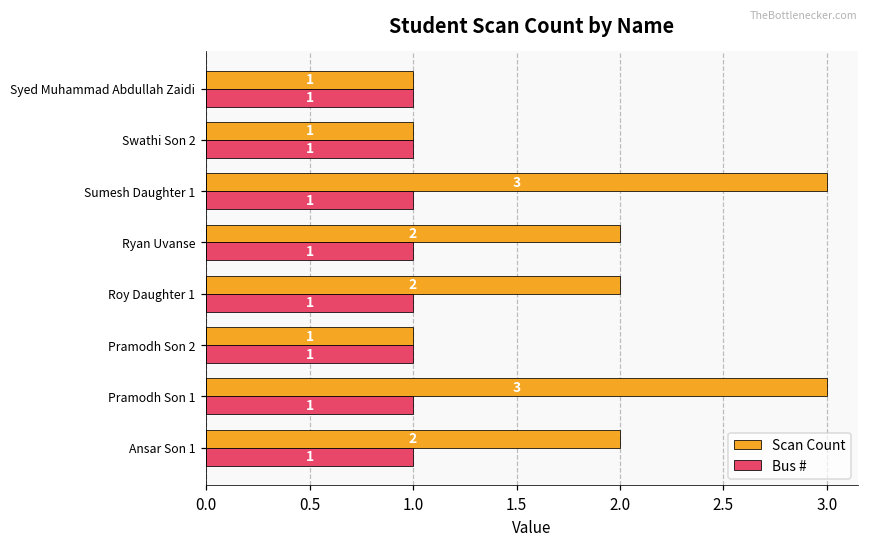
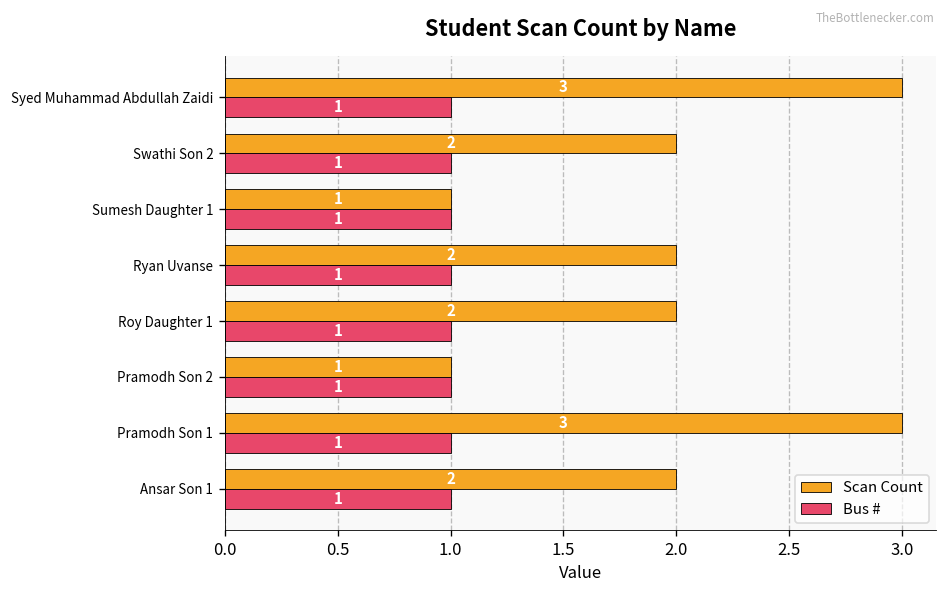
Scan Count, Syed Muhammad Abdullah Zaidi: 1 -> 3
Scan Count, Swathi Son 2: 1 -> 2
Scan Count, Sumesh Daughter 1: 3 -> 1
